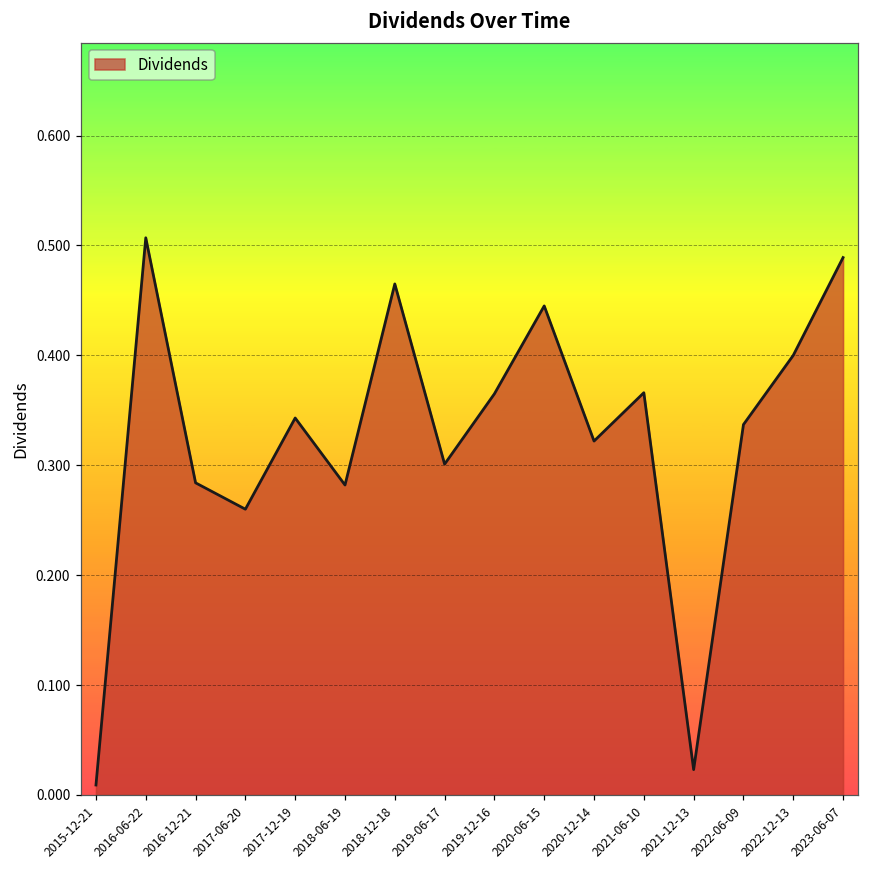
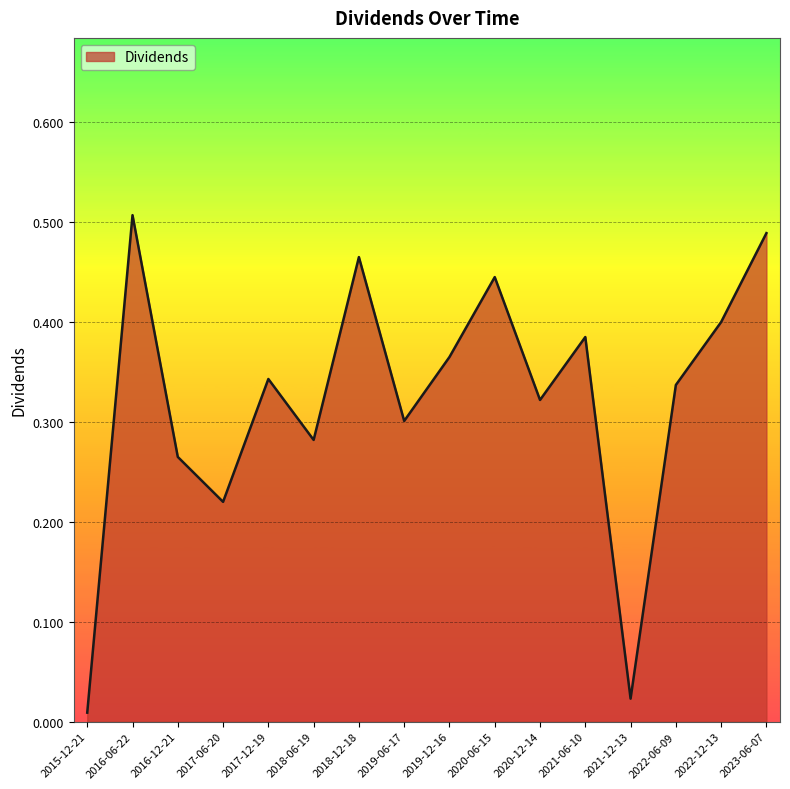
2016-12-21: 0.28 -> 0.27
2017-06-20: 0.26 -> 0.22
2021-06-10: 0.37 -> 0.39
